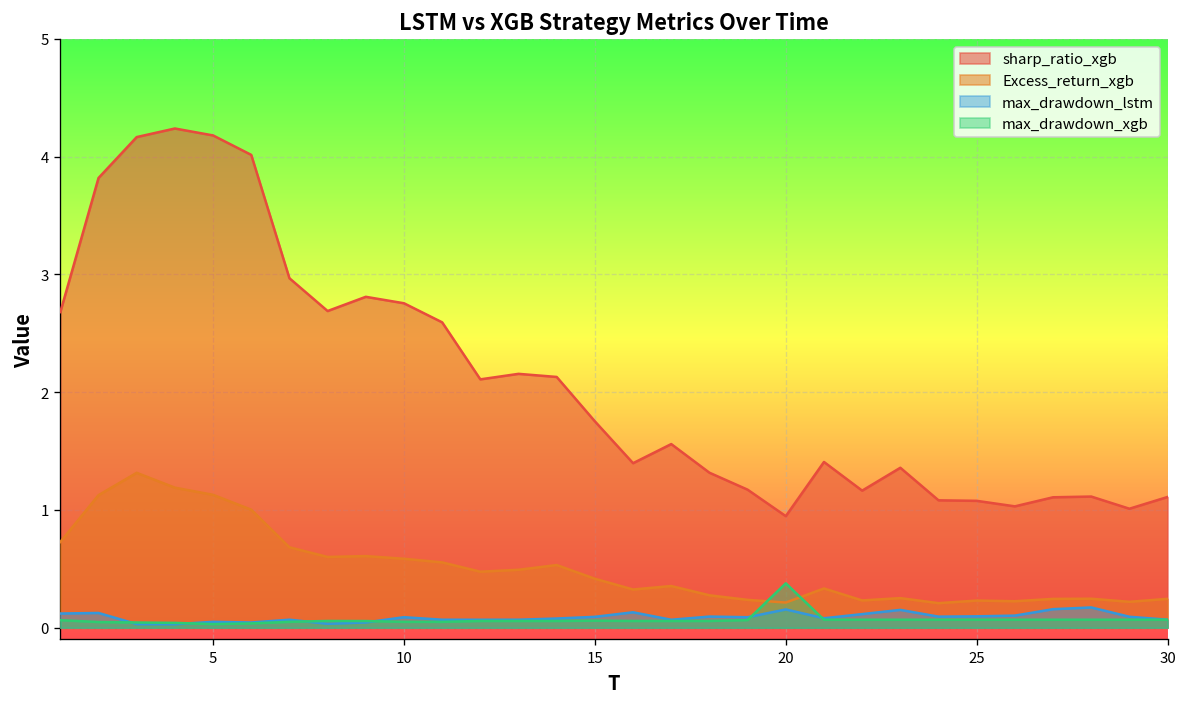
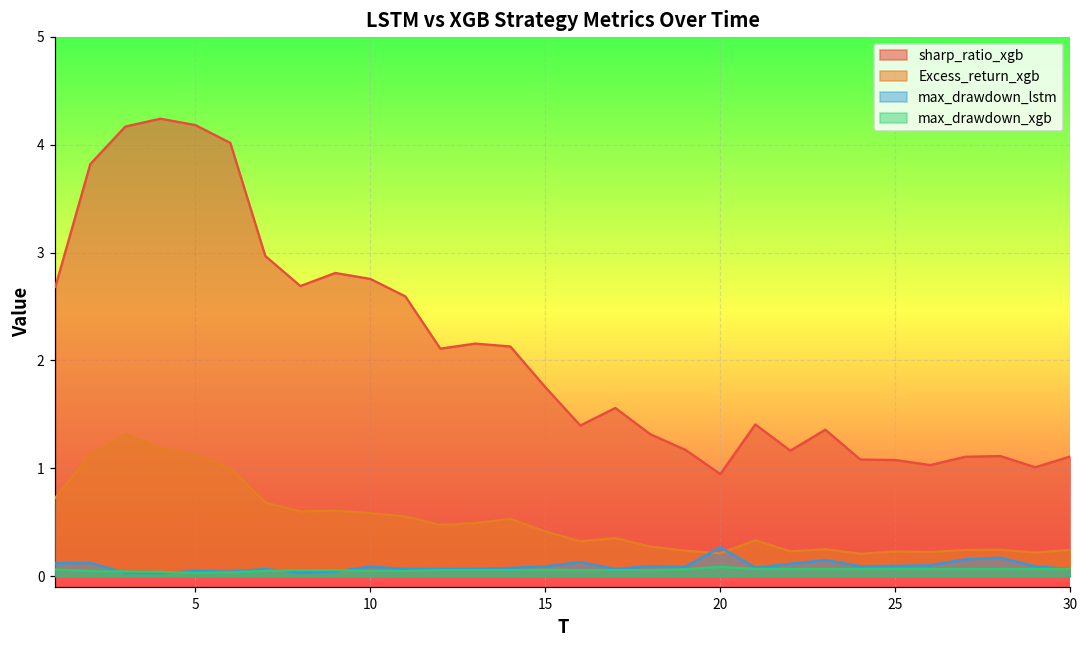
max_drawdown_lstm, 20: 0.2 -> 0.3
max_drawdown_xgb, 20: 0.4 -> 0.1
